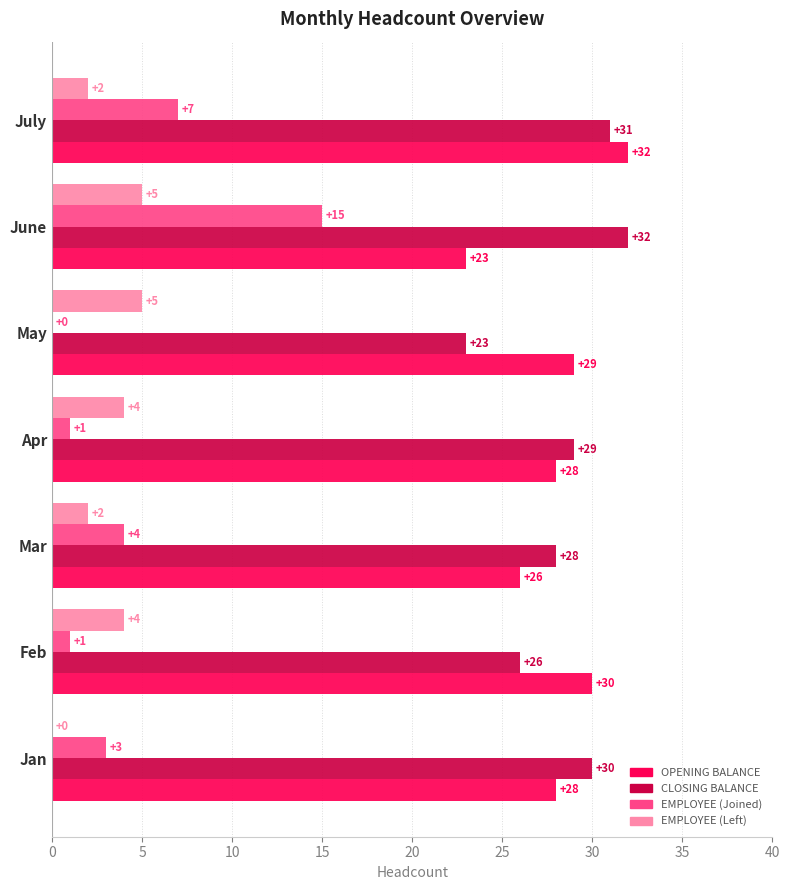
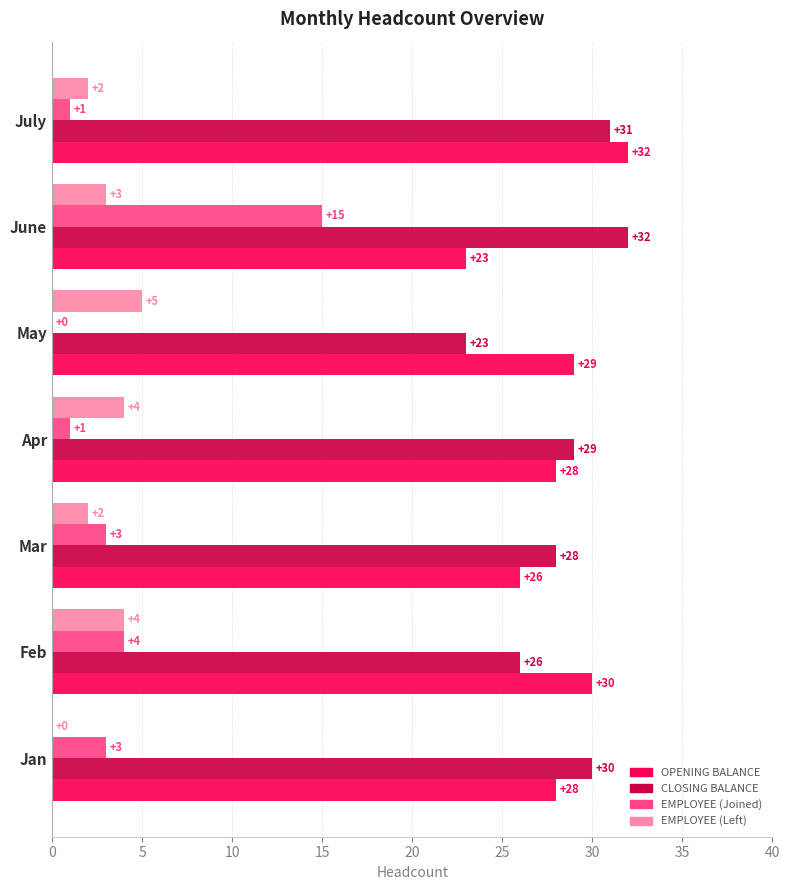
EMPLOYEE (Joined), July: +7 -> +1
EMPLOYEE (Left), June: +5 -> +3
EMPLOYEE (Joined), Mar: +4 -> +3
EMPLOYEE (Joined), Feb: +1 -> +4
